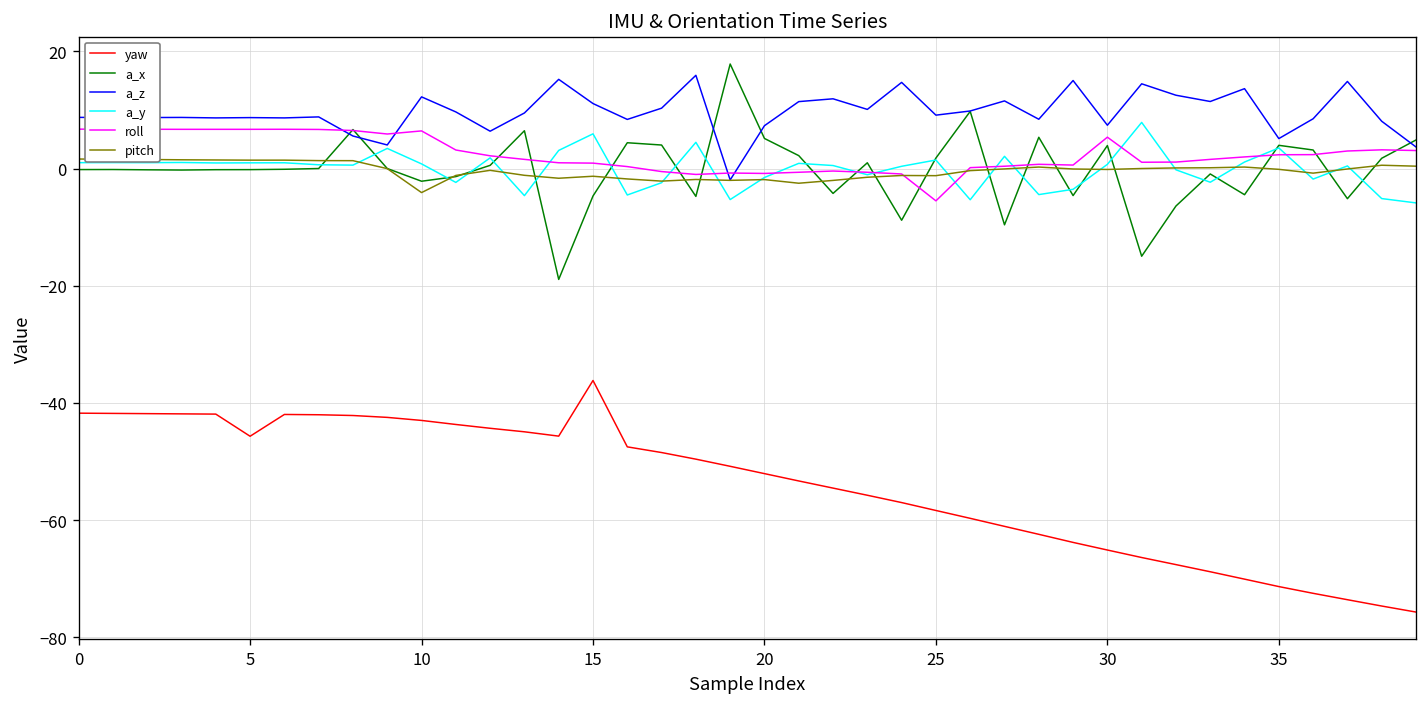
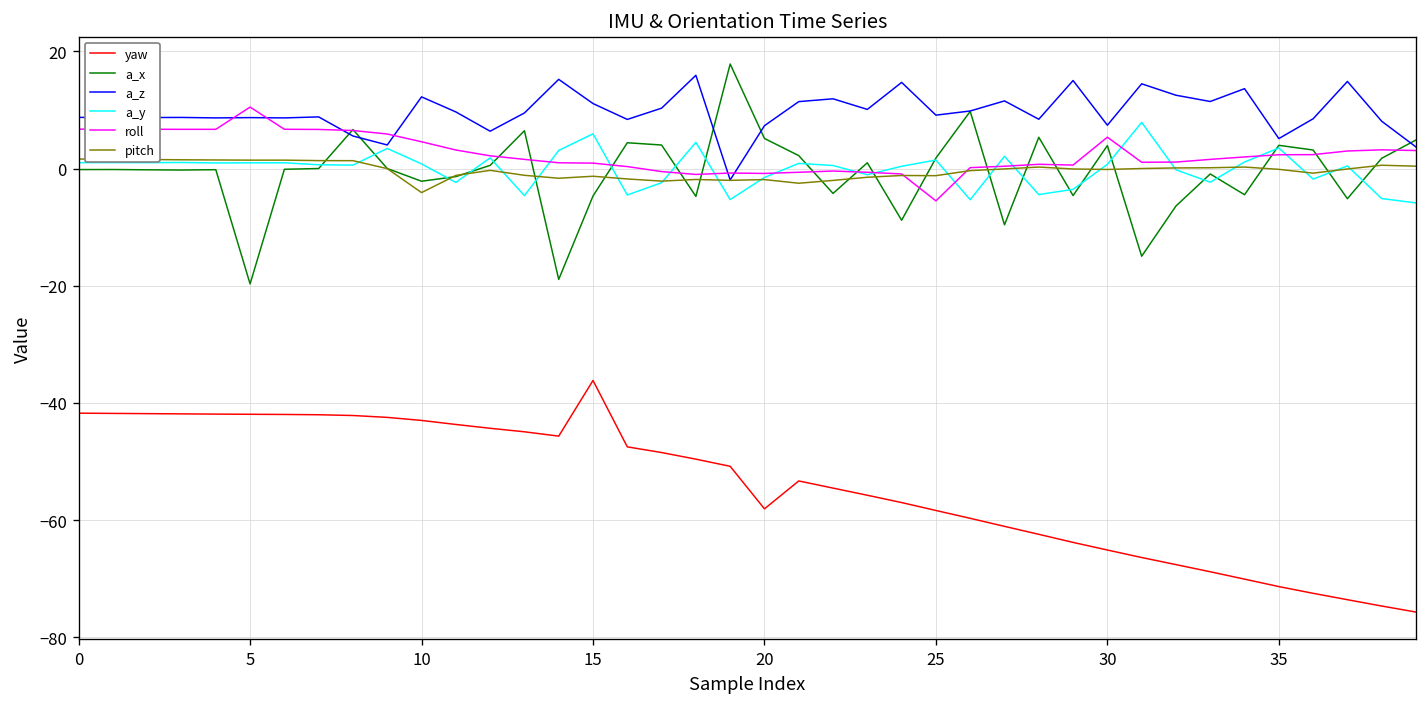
yaw, 5: -46 -> -42
a_x, 5: 0 -> -20
roll, 5: 7 -> 10
roll, 10: 6 -> 5
yaw, 20: -52 -> -58
